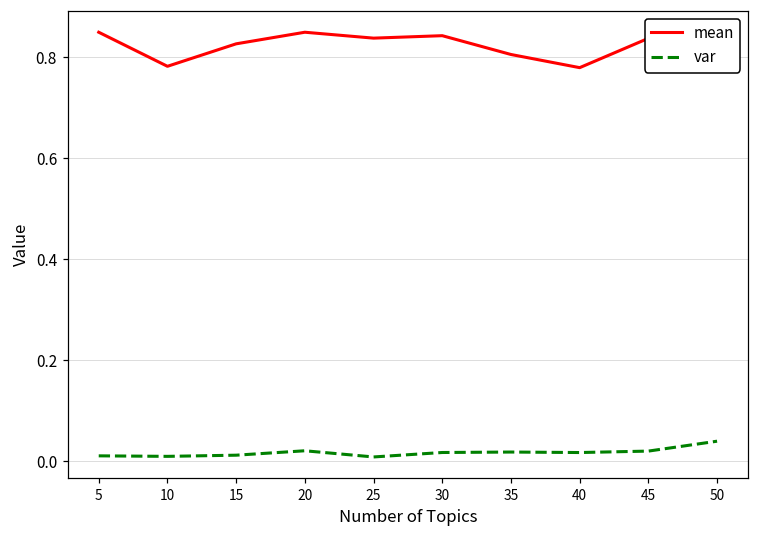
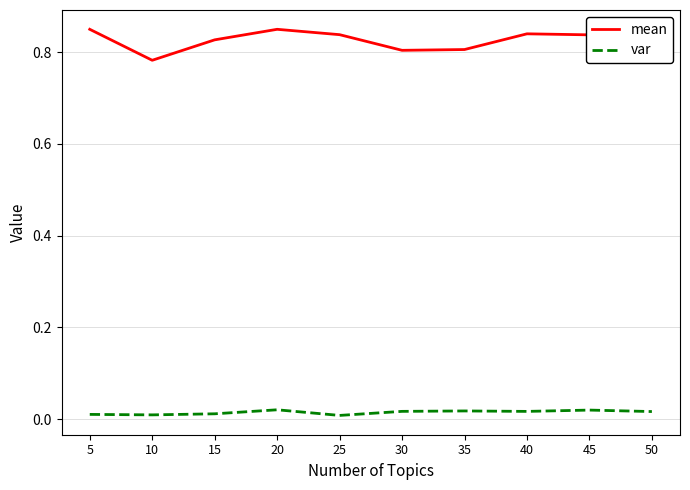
mean, 30: 0.84 -> 0.80
mean, 40: 0.78 -> 0.84
var, 50: 0.04 -> 0.02
